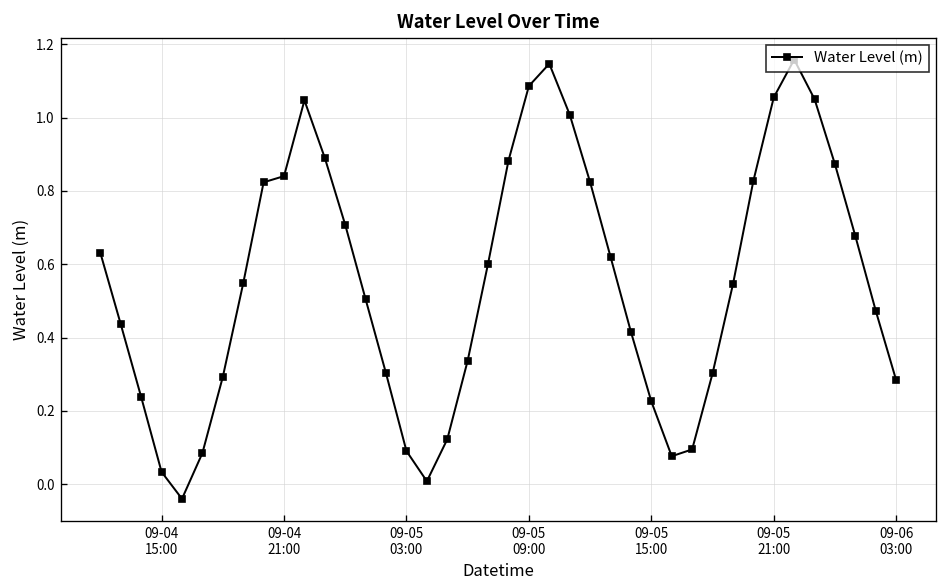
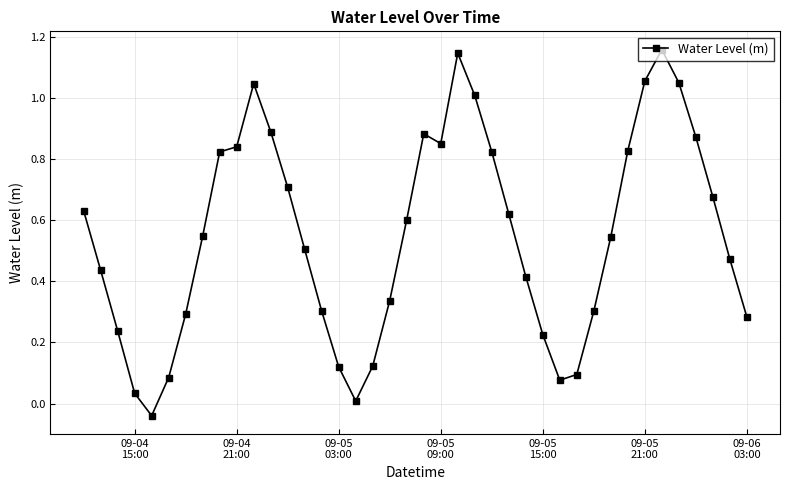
09-05 03:00: 0.09 -> 0.12
09-05 09:00: 1.09 -> 0.85
